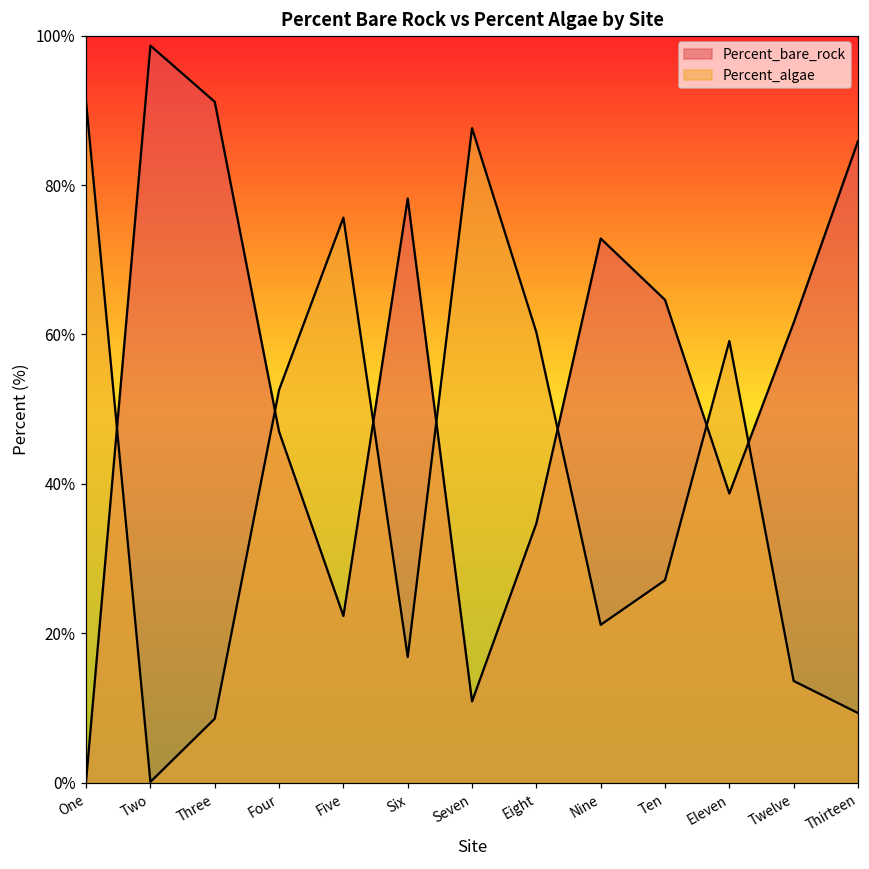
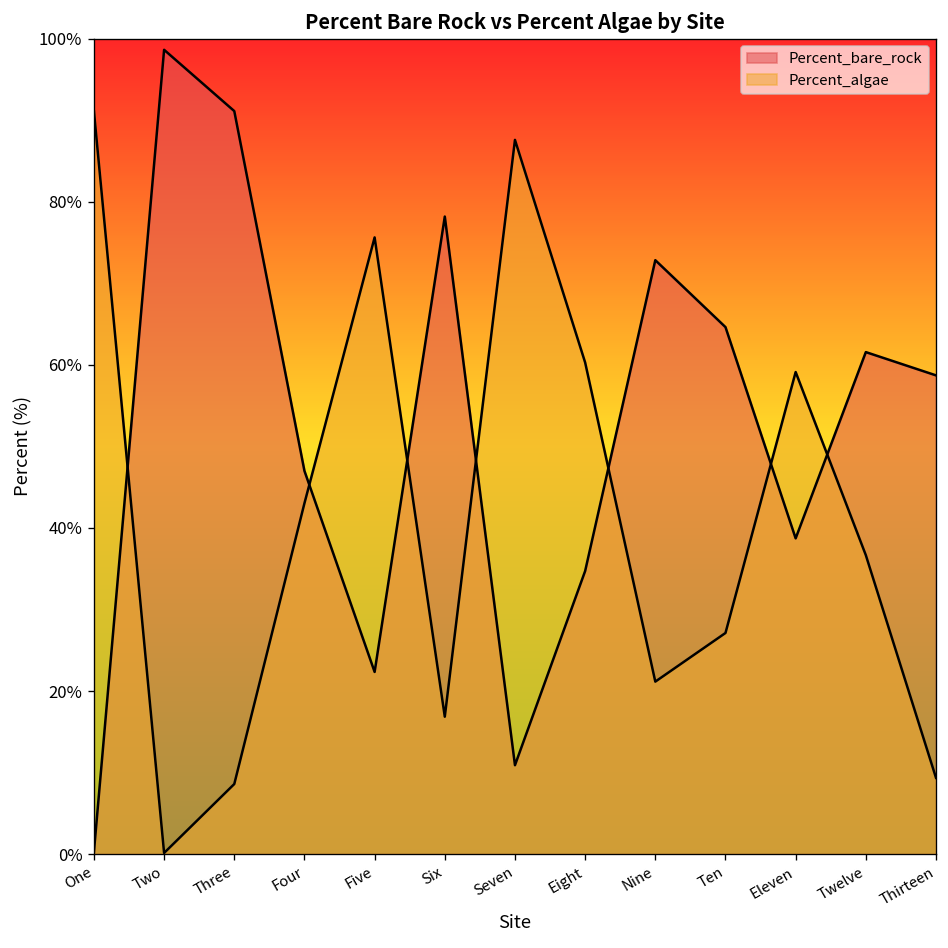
Percent_algae, Four: 53% -> 43%
Percent_algae, Twelve: 14% -> 37%
Percent_bare_rock, Thirteen: 86% -> 59%
